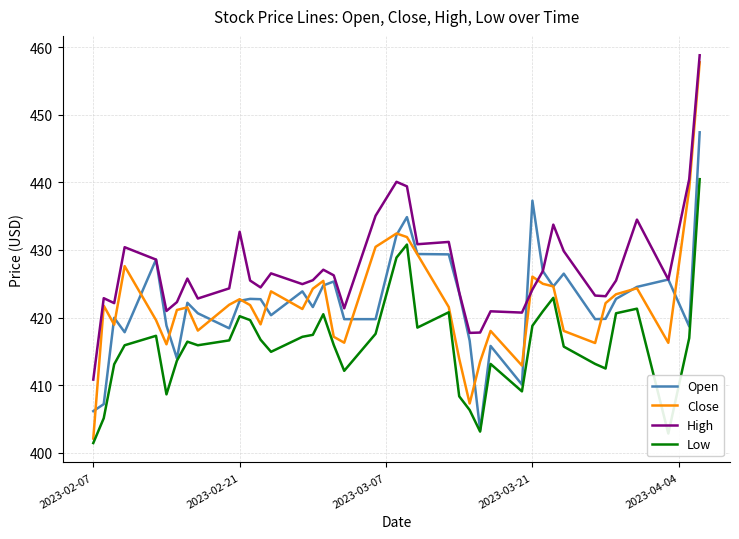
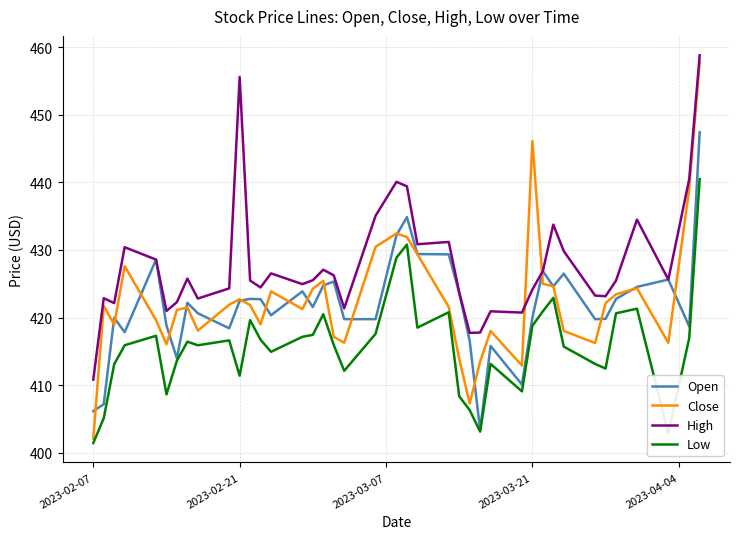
High, 2023-02-21: 433 -> 456
Low, 2023-02-21: 420 -> 411
Open, 2023-03-21: 437 -> 420
Close, 2023-03-21: 426 -> 446
